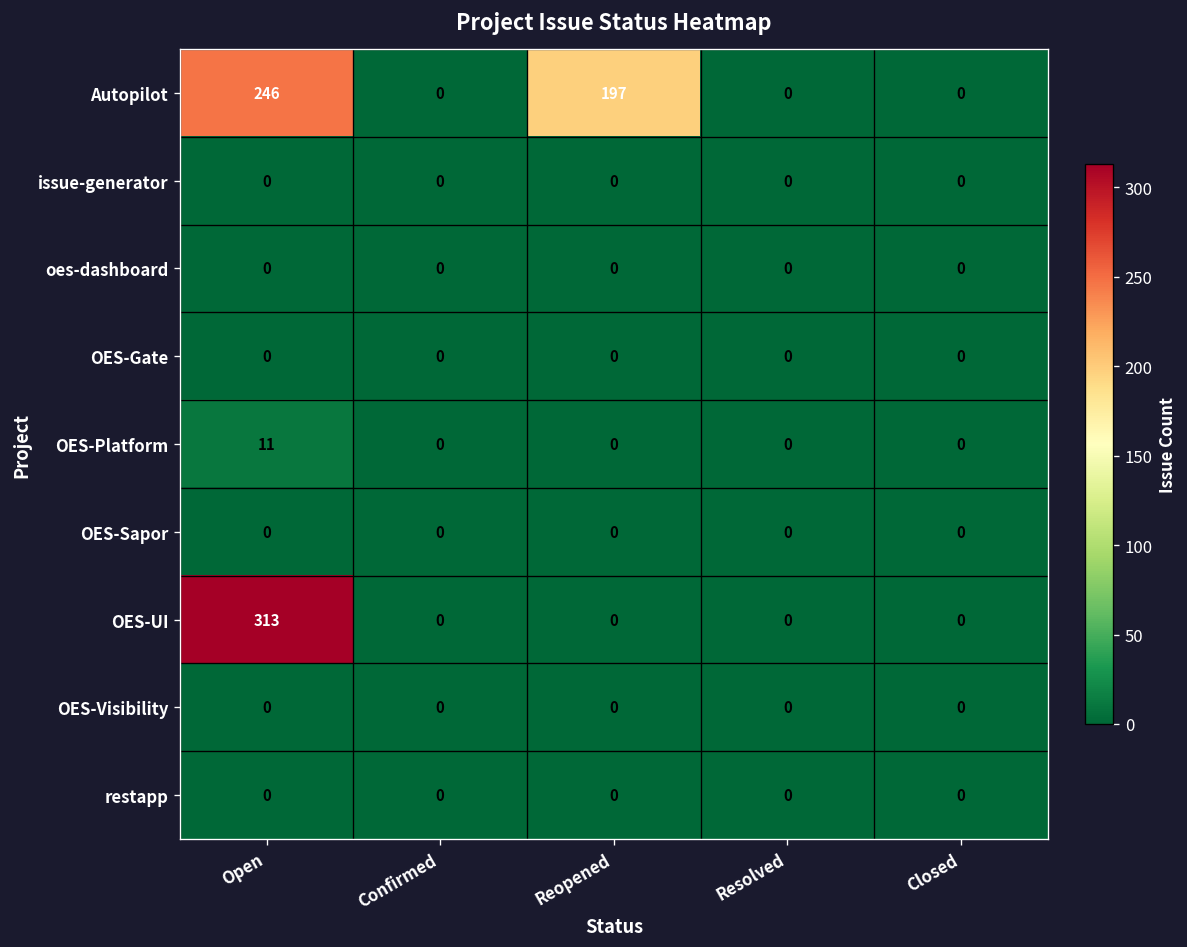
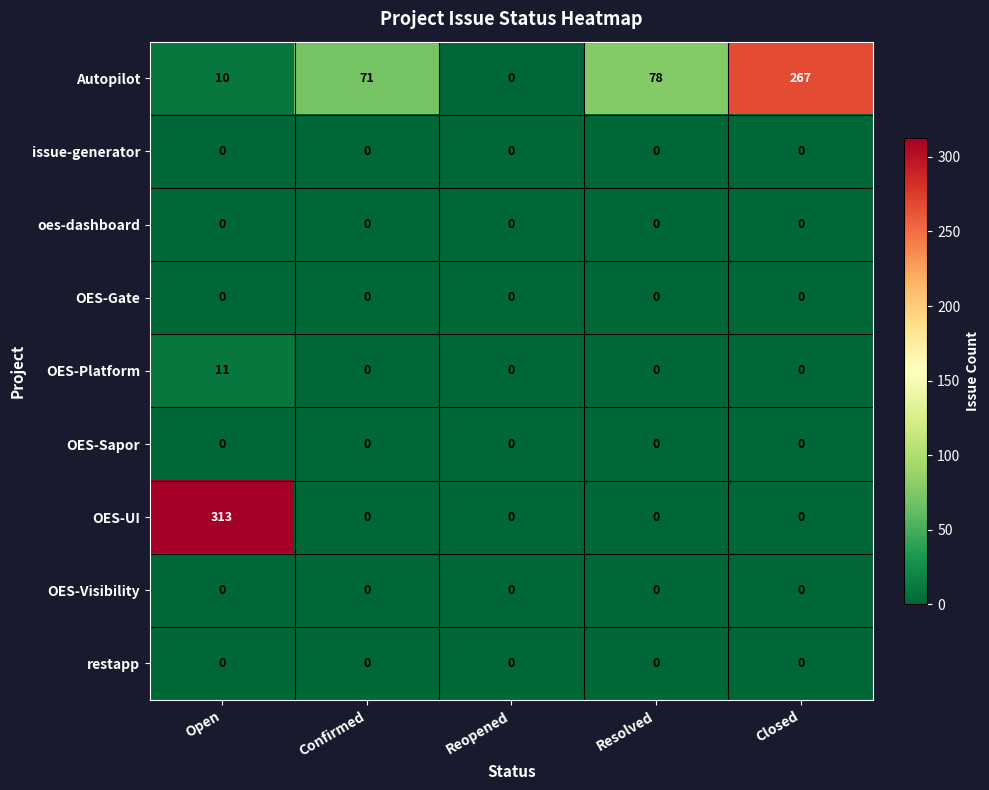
Autopilot, Open: 246 -> 10
Autopilot, Confirmed: 0 -> 71
Autopilot, Reopened: 197 -> 0
Autopilot, Resolved: 0 -> 78
Autopilot, Closed: 0 -> 267
